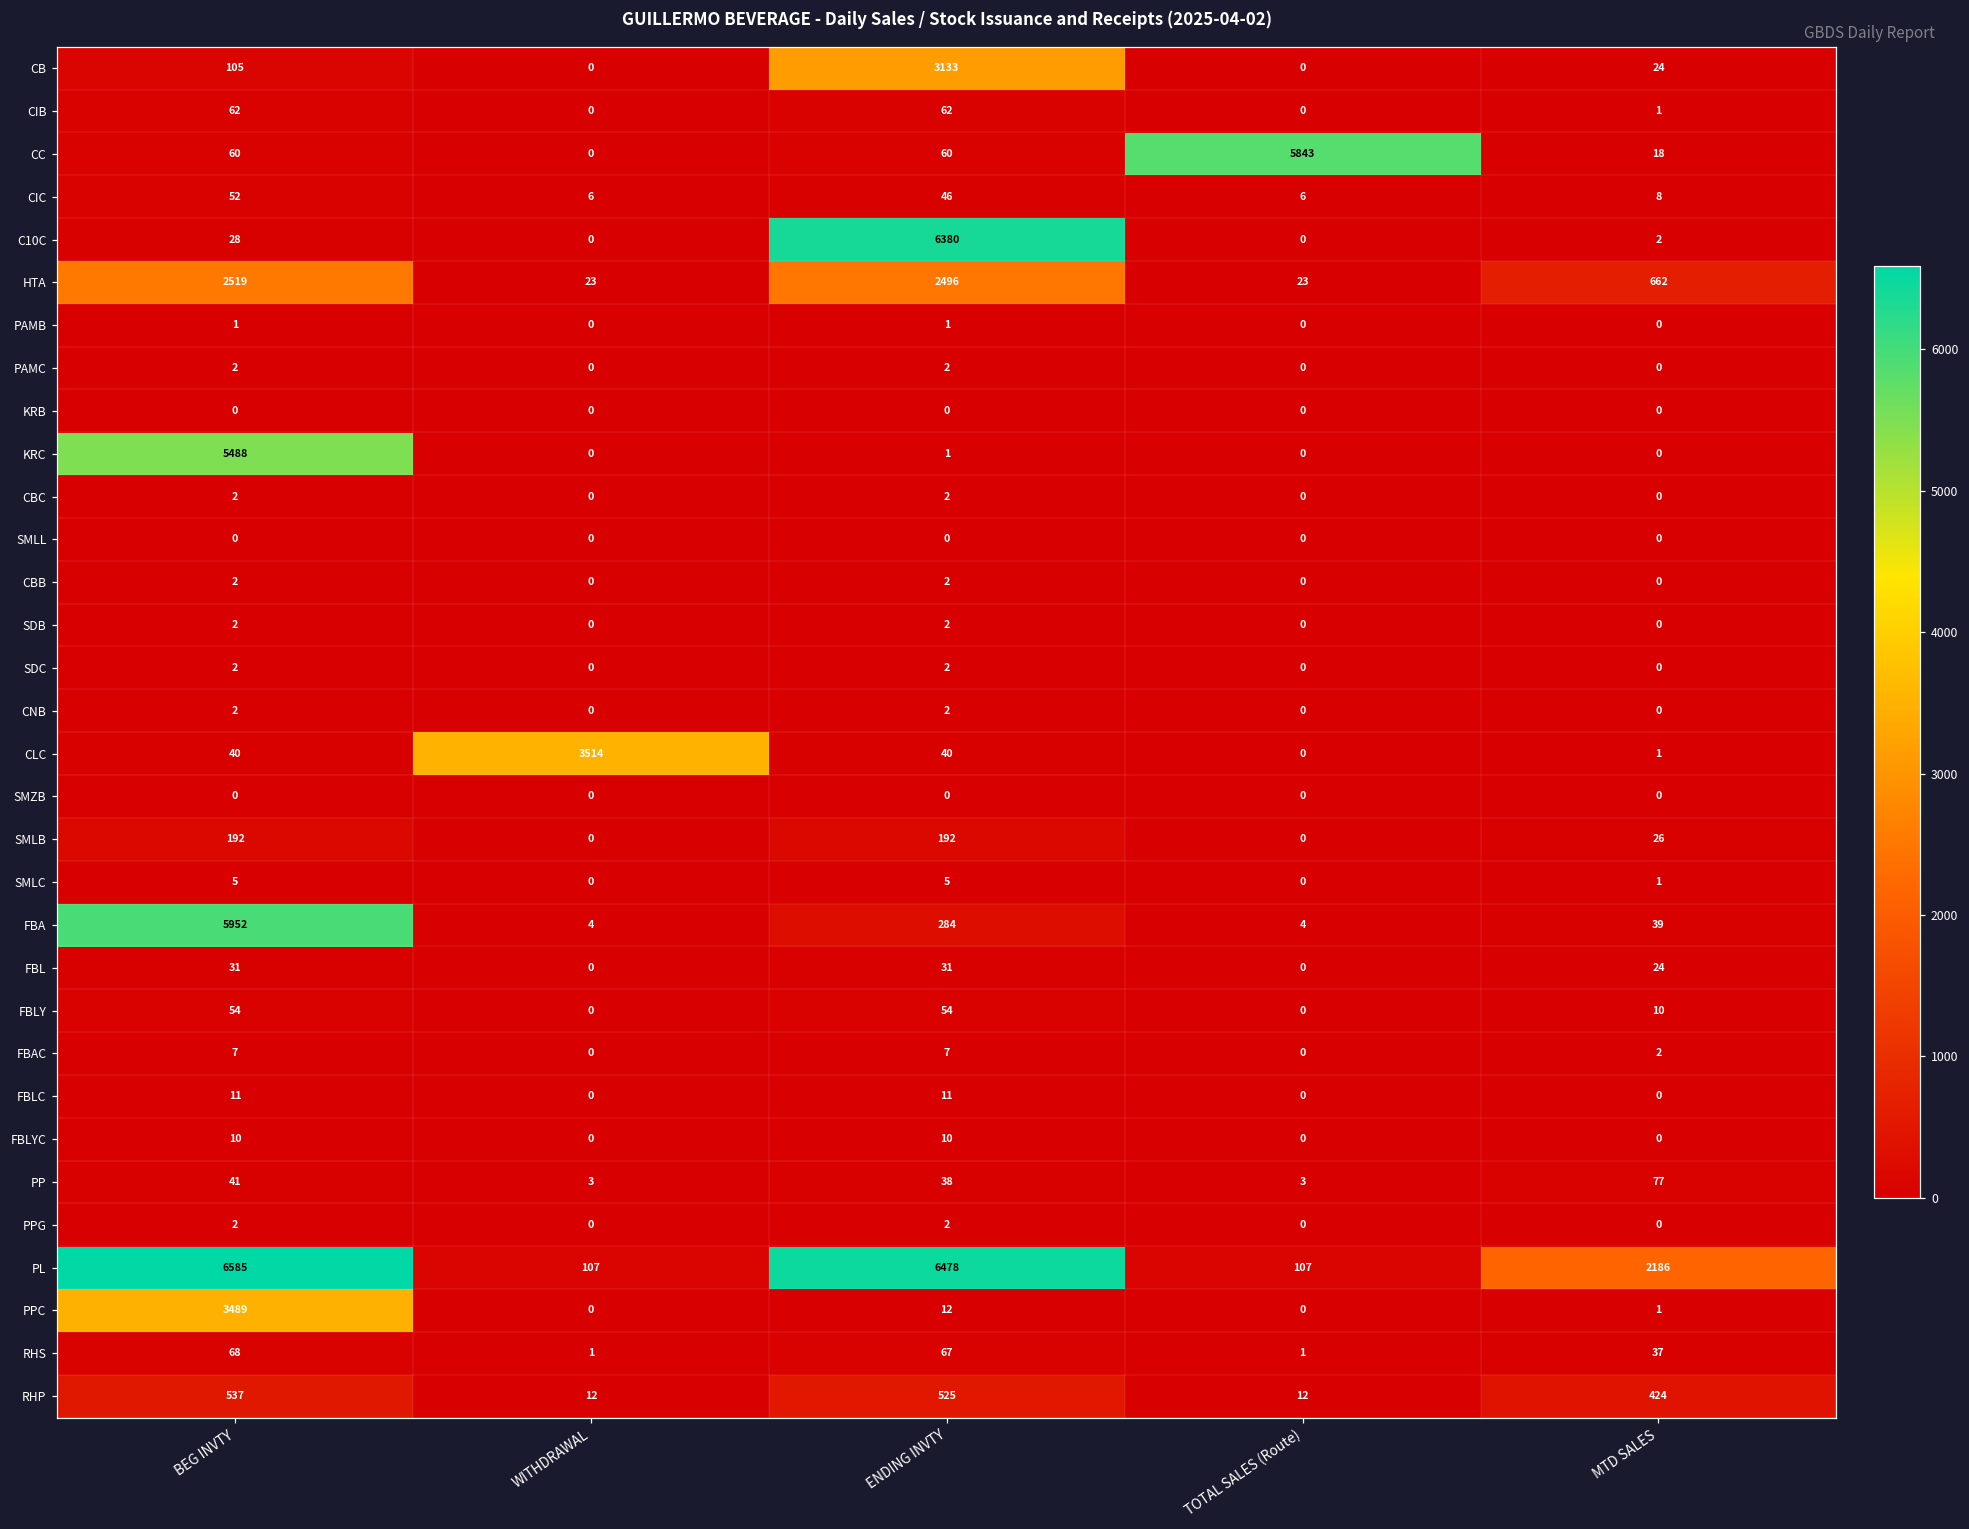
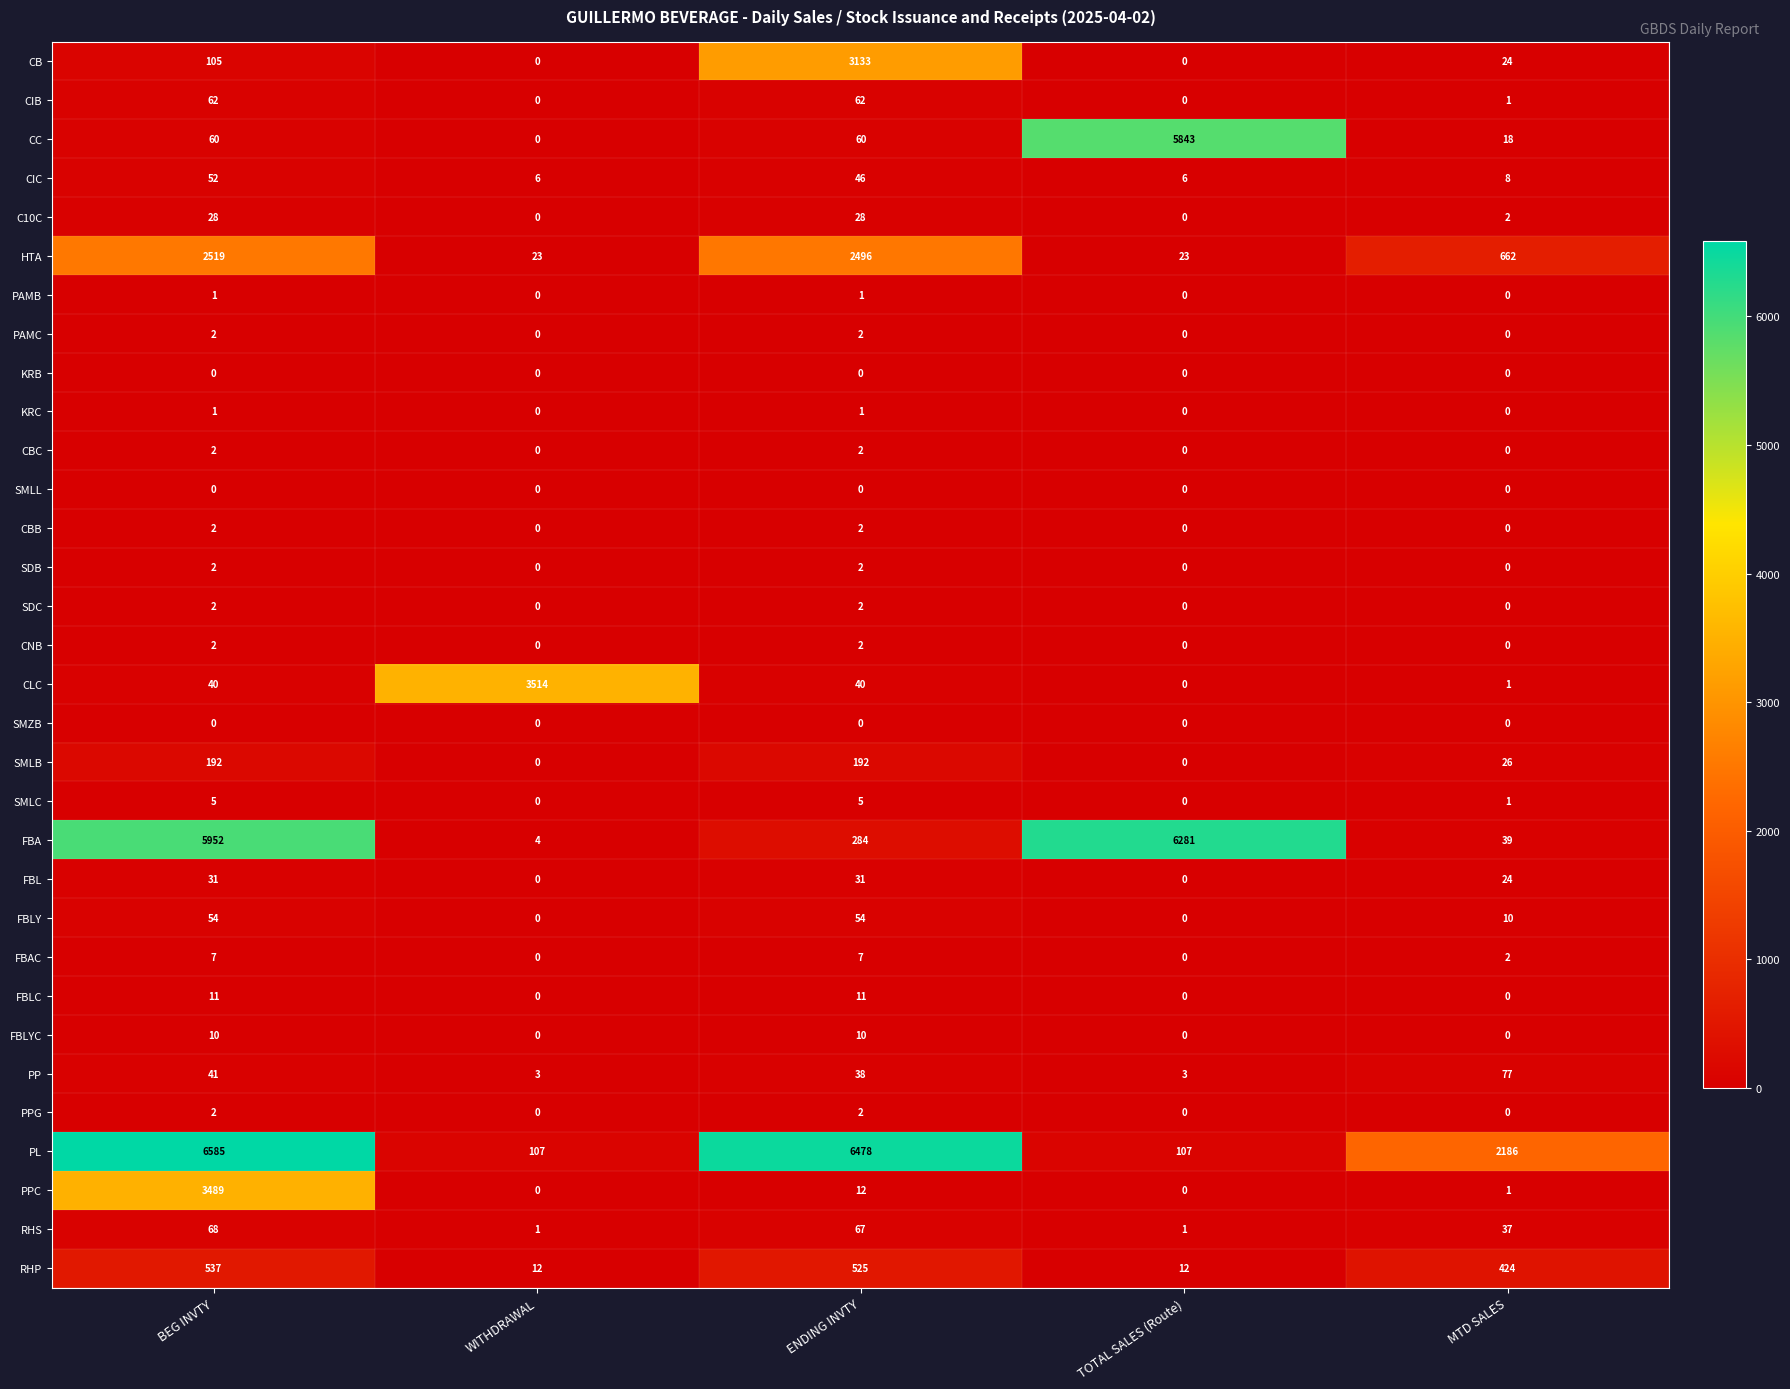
C10C, ENDING INVTY: 6380 -> 28
KRC, BEG INVTY: 5488 -> 1
FBA, TOTAL SALES (Route): 4 -> 6281
